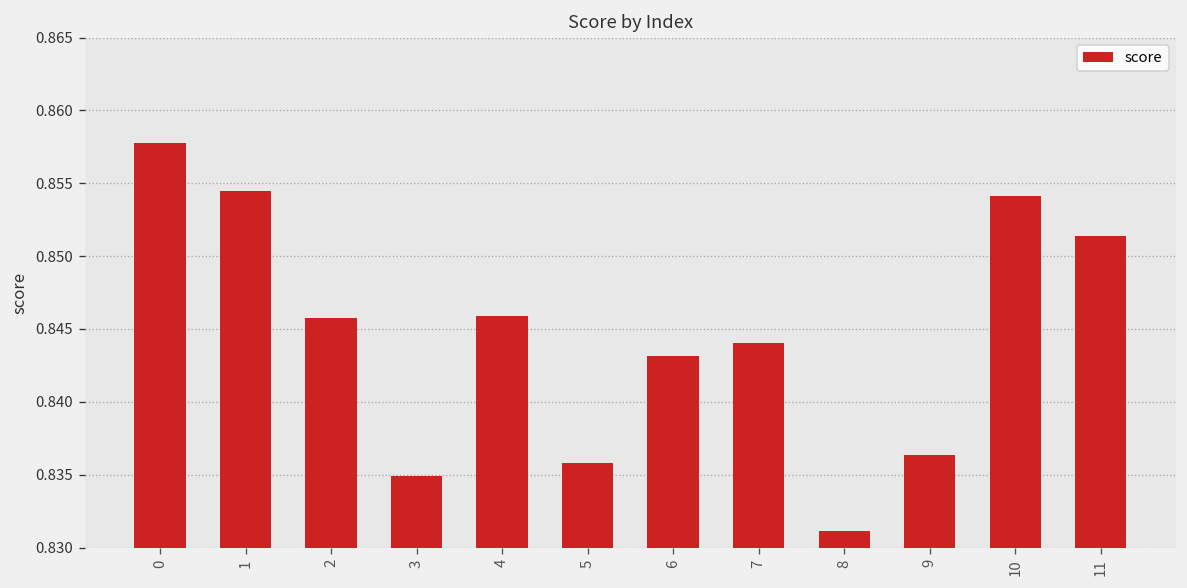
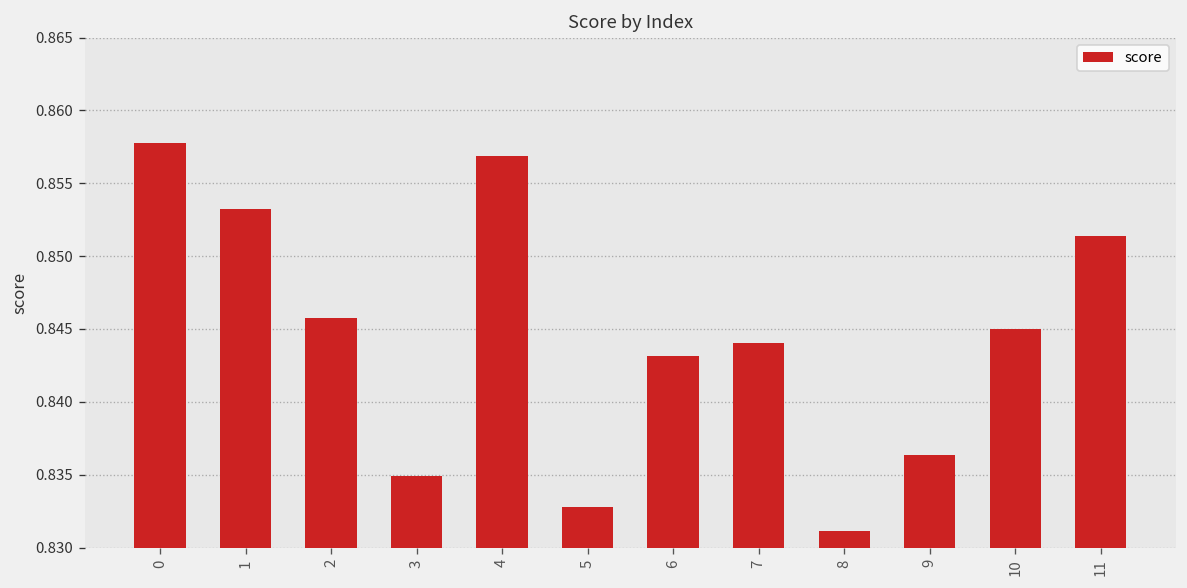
1: 0.8545 -> 0.8532
4: 0.8459 -> 0.8569
5: 0.8358 -> 0.8328
10: 0.8541 -> 0.8450
